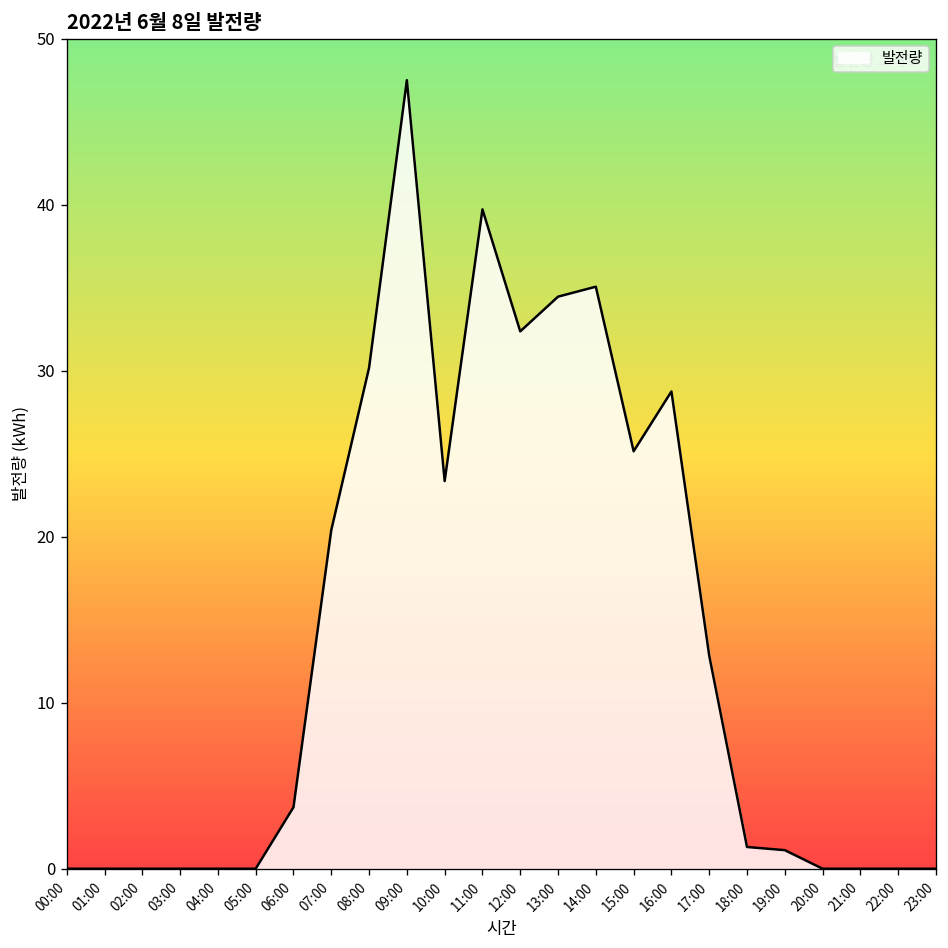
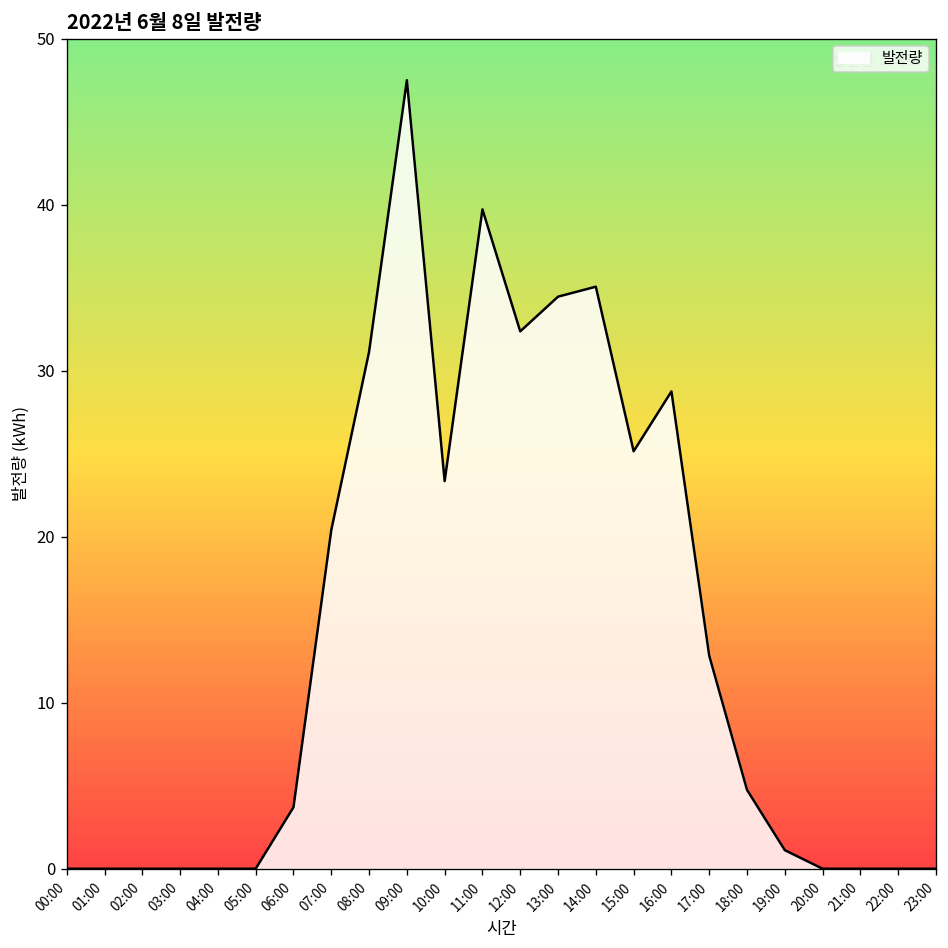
08:00: 30.2 -> 31.1
18:00: 1.3 -> 4.8
